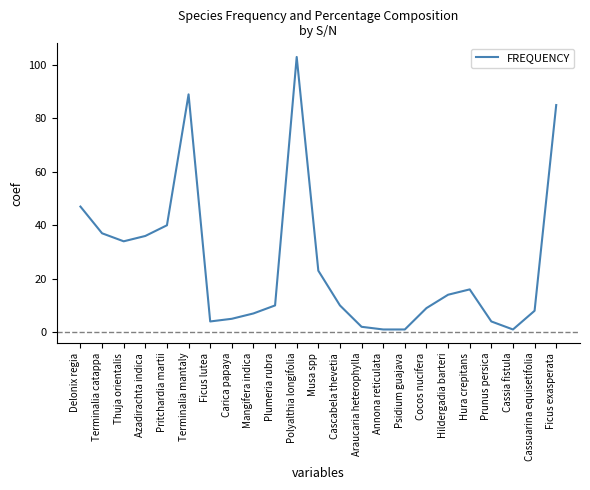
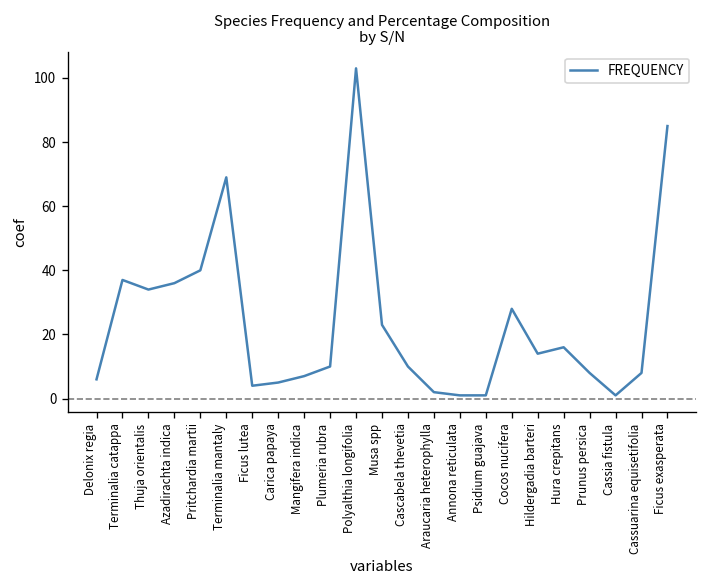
Delonix regia: 47 -> 6
Terminalia mantaly: 89 -> 69
Cocos nucifera: 9 -> 28
Prunus persica: 4 -> 8
